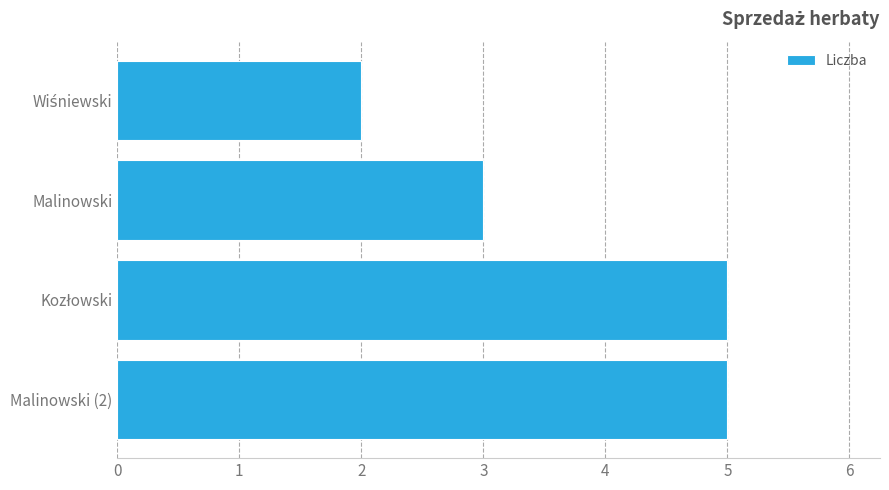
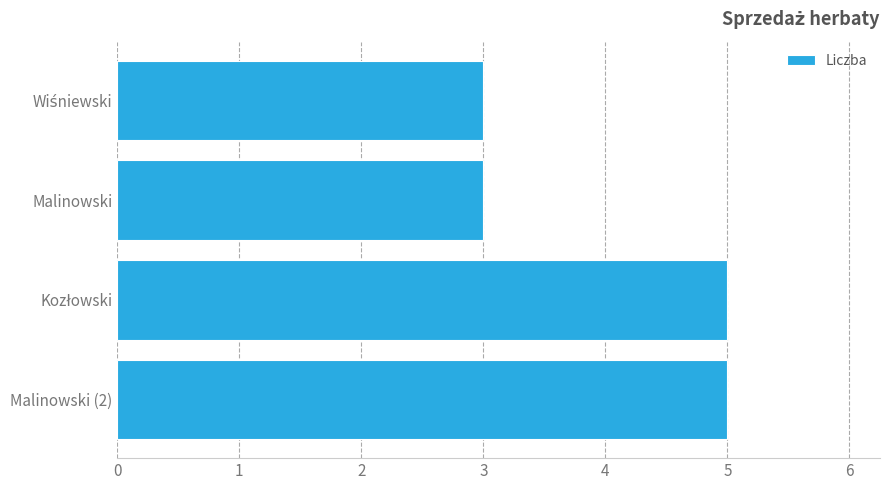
Wiśniewski: 2 -> 3
